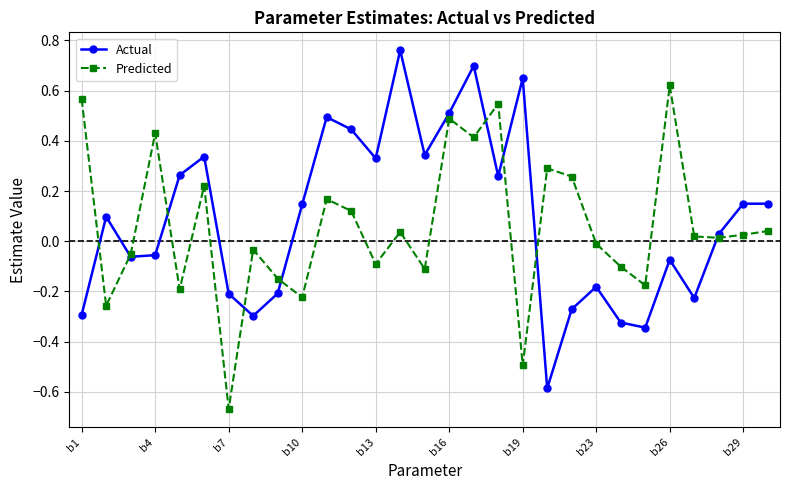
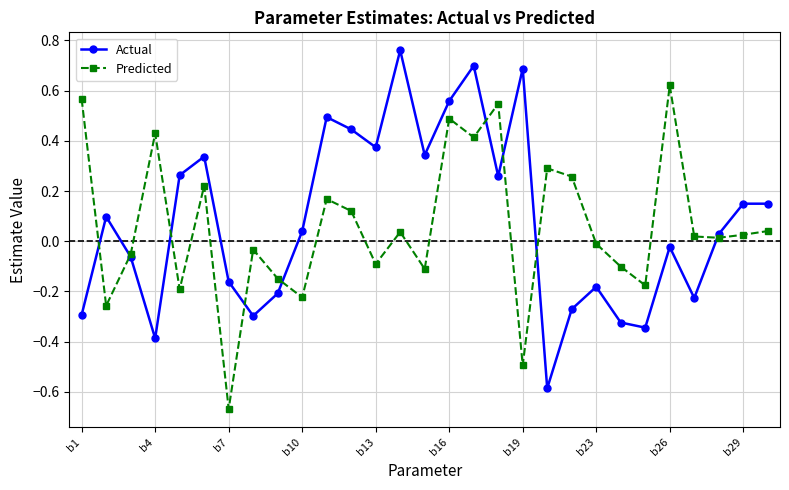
Actual, b4: -0.06 -> -0.39
Actual, b7: -0.21 -> -0.16
Actual, b10: 0.15 -> 0.04
Actual, b13: 0.33 -> 0.37
Actual, b16: 0.51 -> 0.56
Actual, b19: 0.65 -> 0.69
Actual, b26: -0.07 -> -0.02
